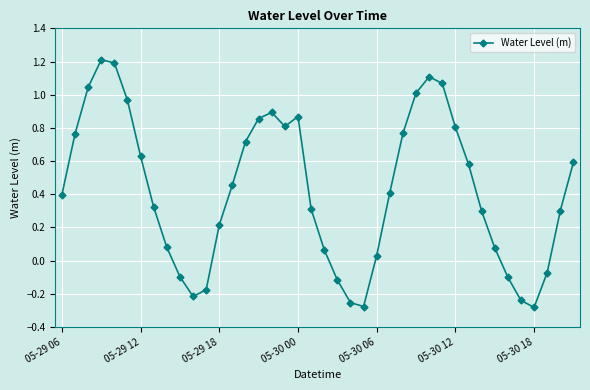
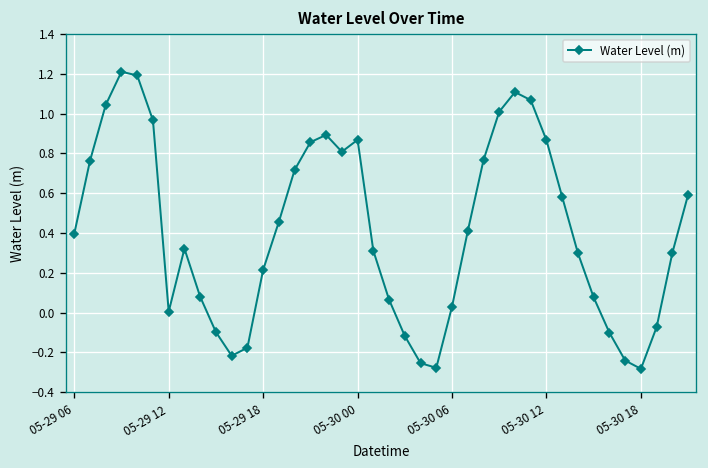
05-29 12: 0.63 -> 0.00
05-30 12: 0.80 -> 0.87
